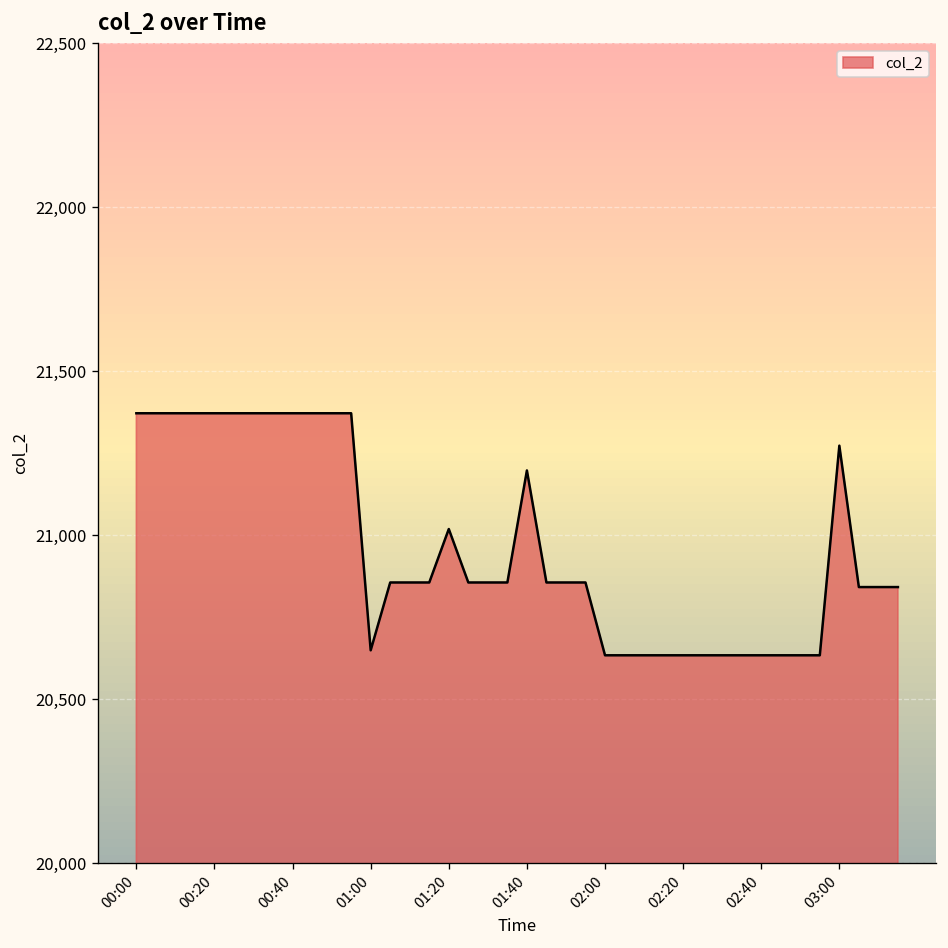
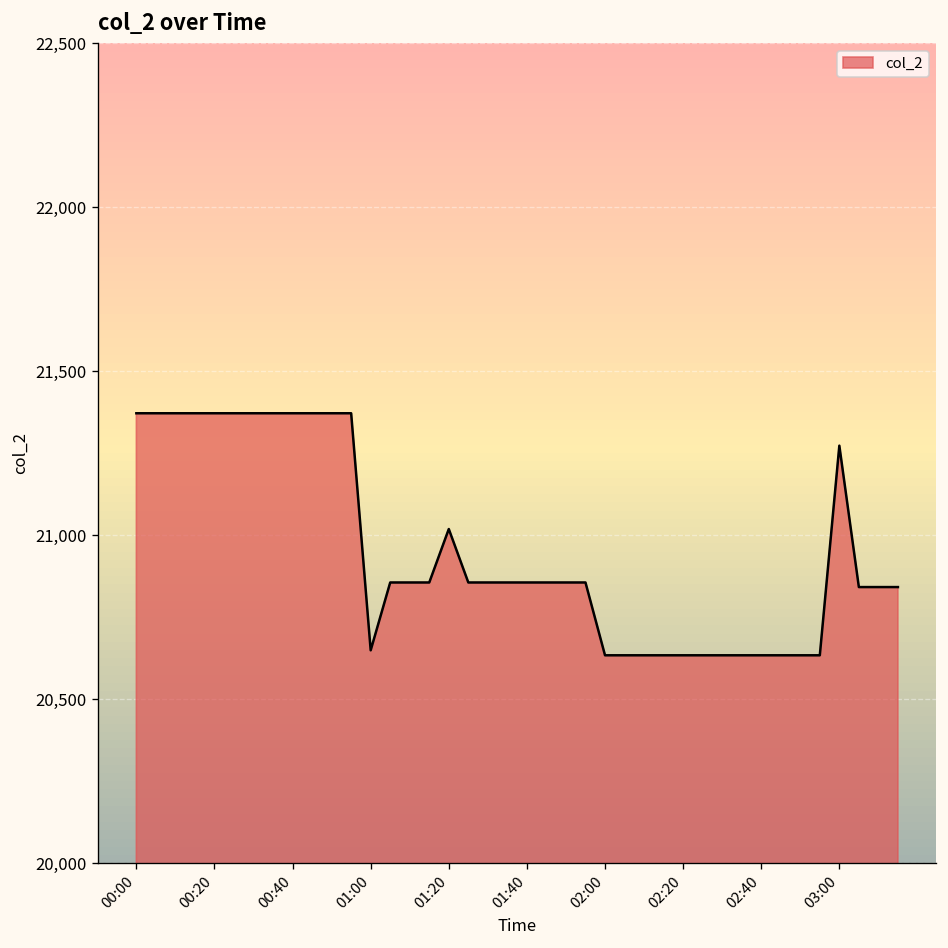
01:40: 21,200 -> 20,860
